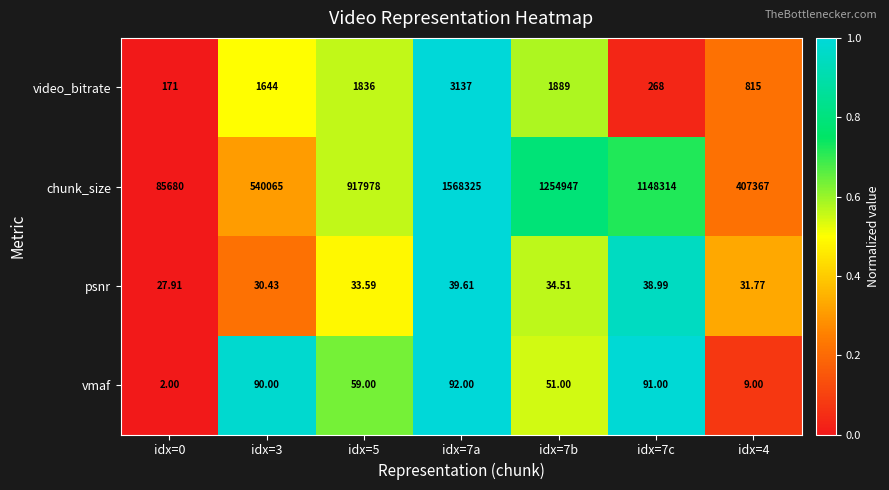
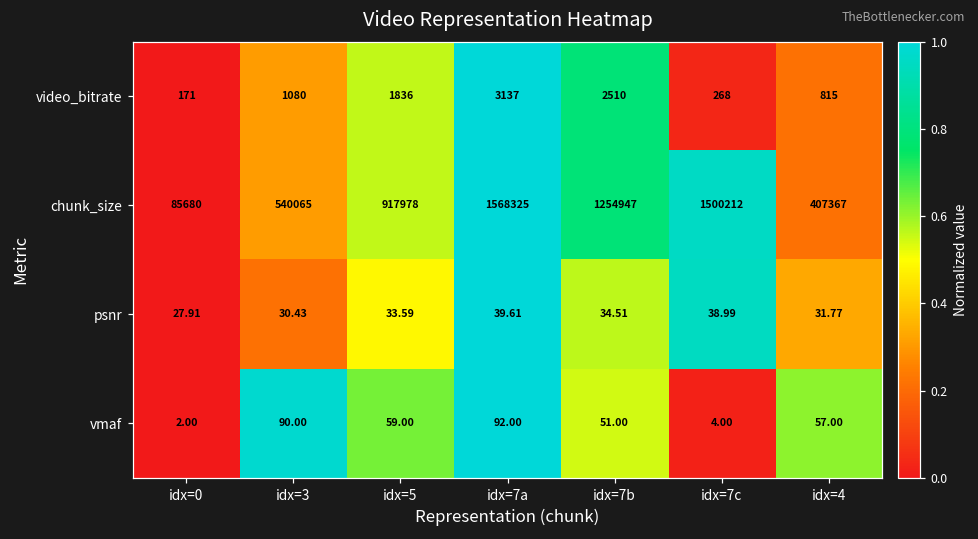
video_bitrate, idx=3: 1644 -> 1080
video_bitrate, idx=7b: 1889 -> 2510
chunk_size, idx=7c: 1148314 -> 1500212
vmaf, idx=7c: 91.00 -> 4.00
vmaf, idx=4: 9.00 -> 57.00
